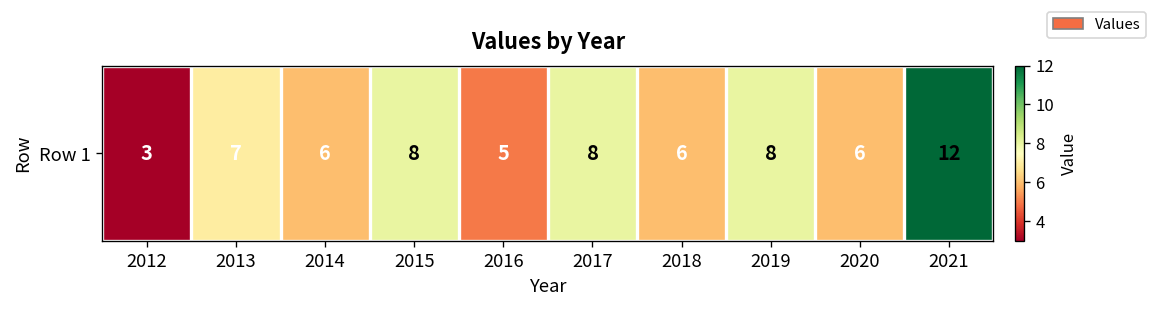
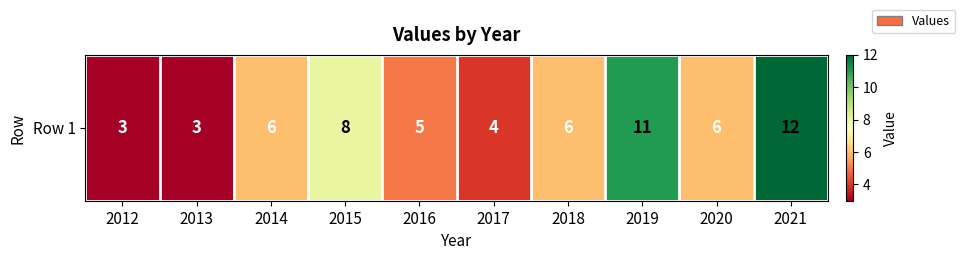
Row 1, 2013: 7 -> 3
Row 1, 2017: 8 -> 4
Row 1, 2019: 8 -> 11
